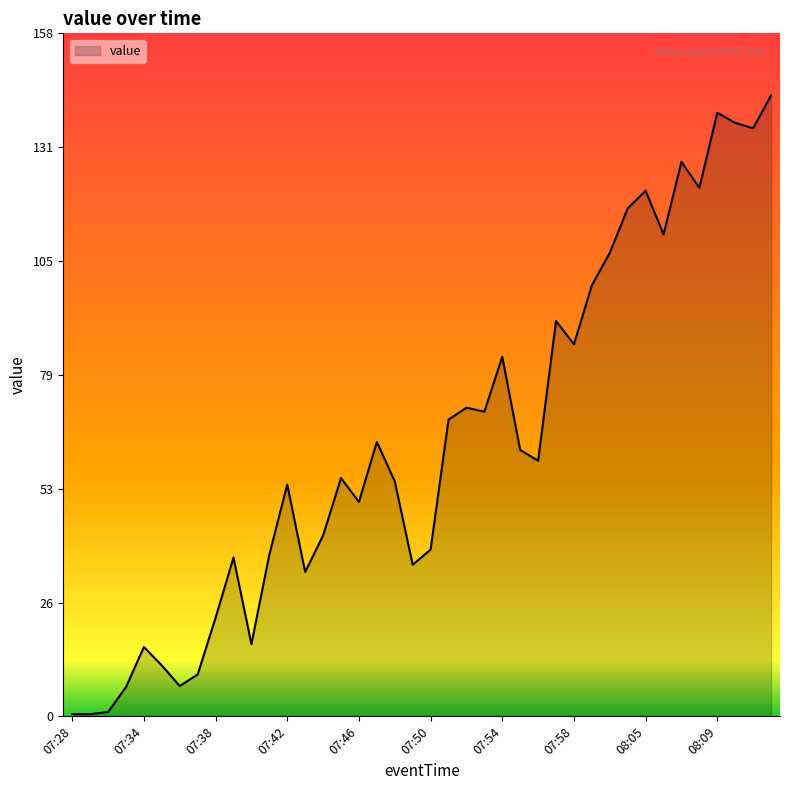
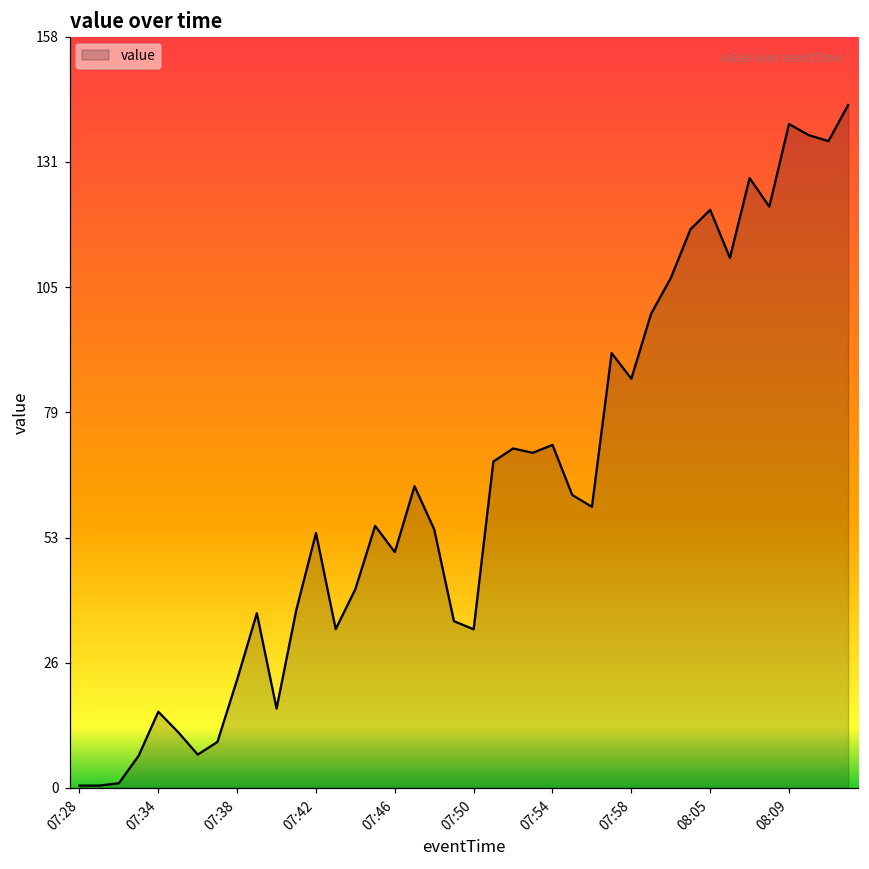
07:50: 39 -> 33
07:54: 83 -> 72
